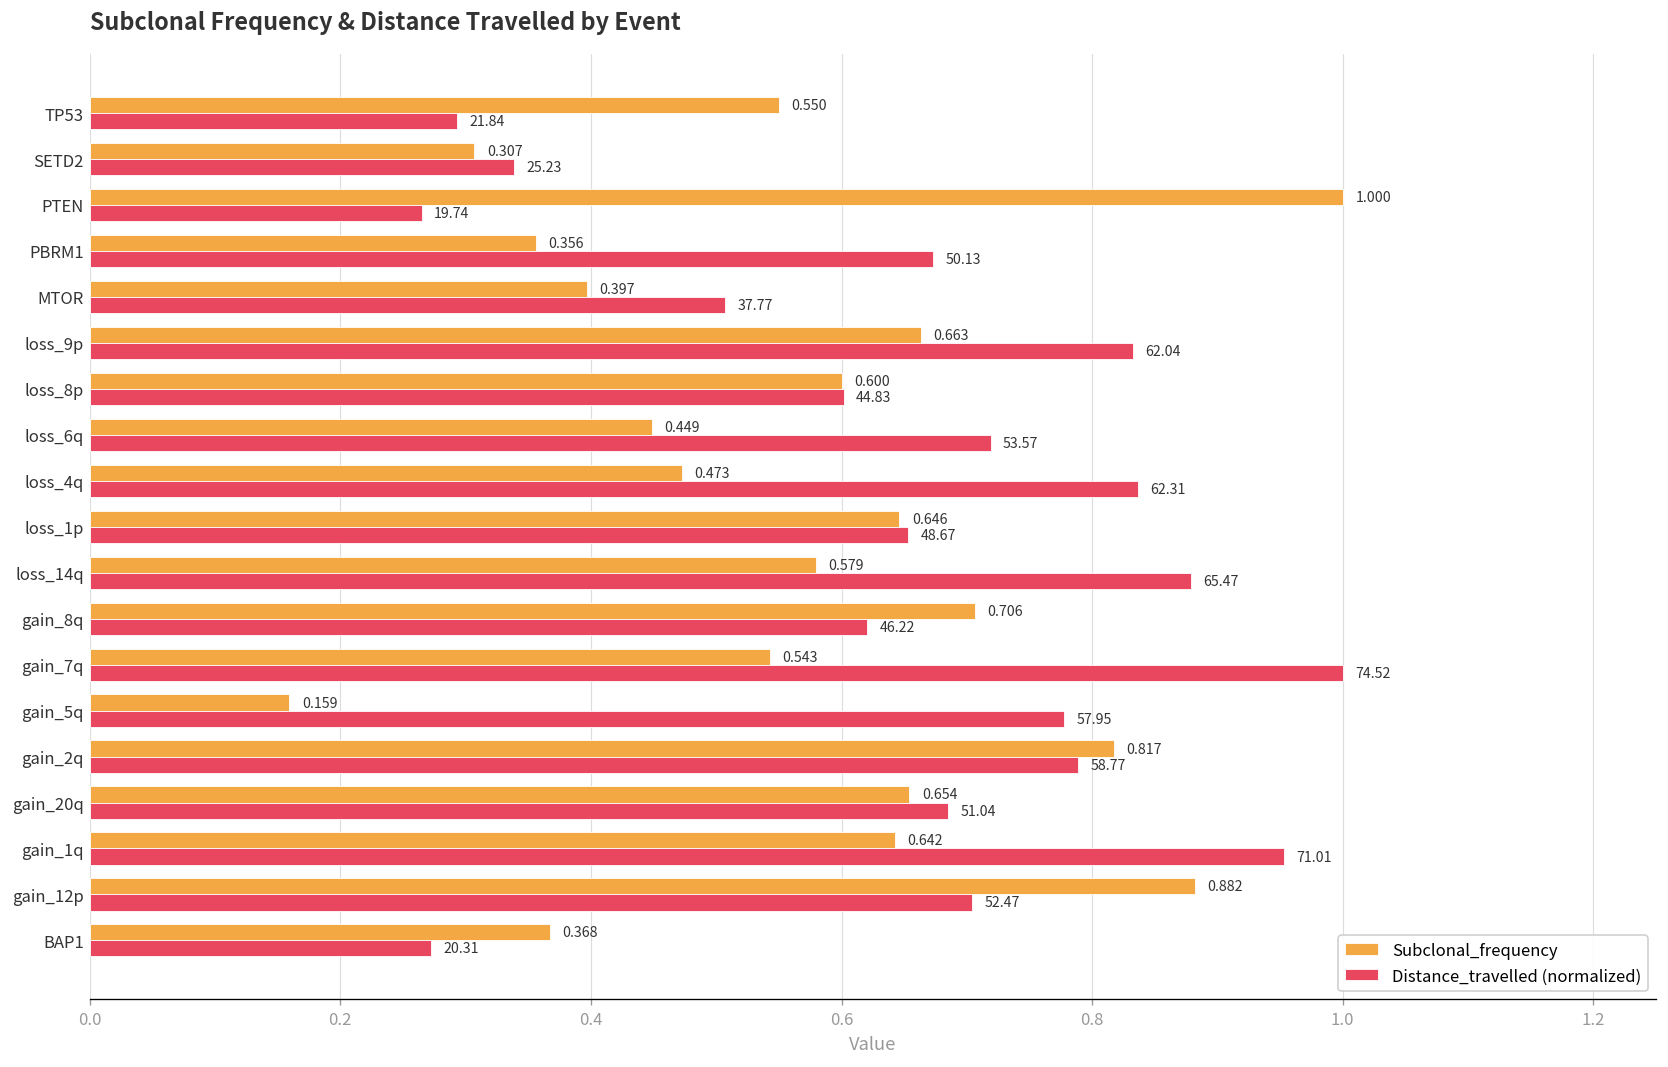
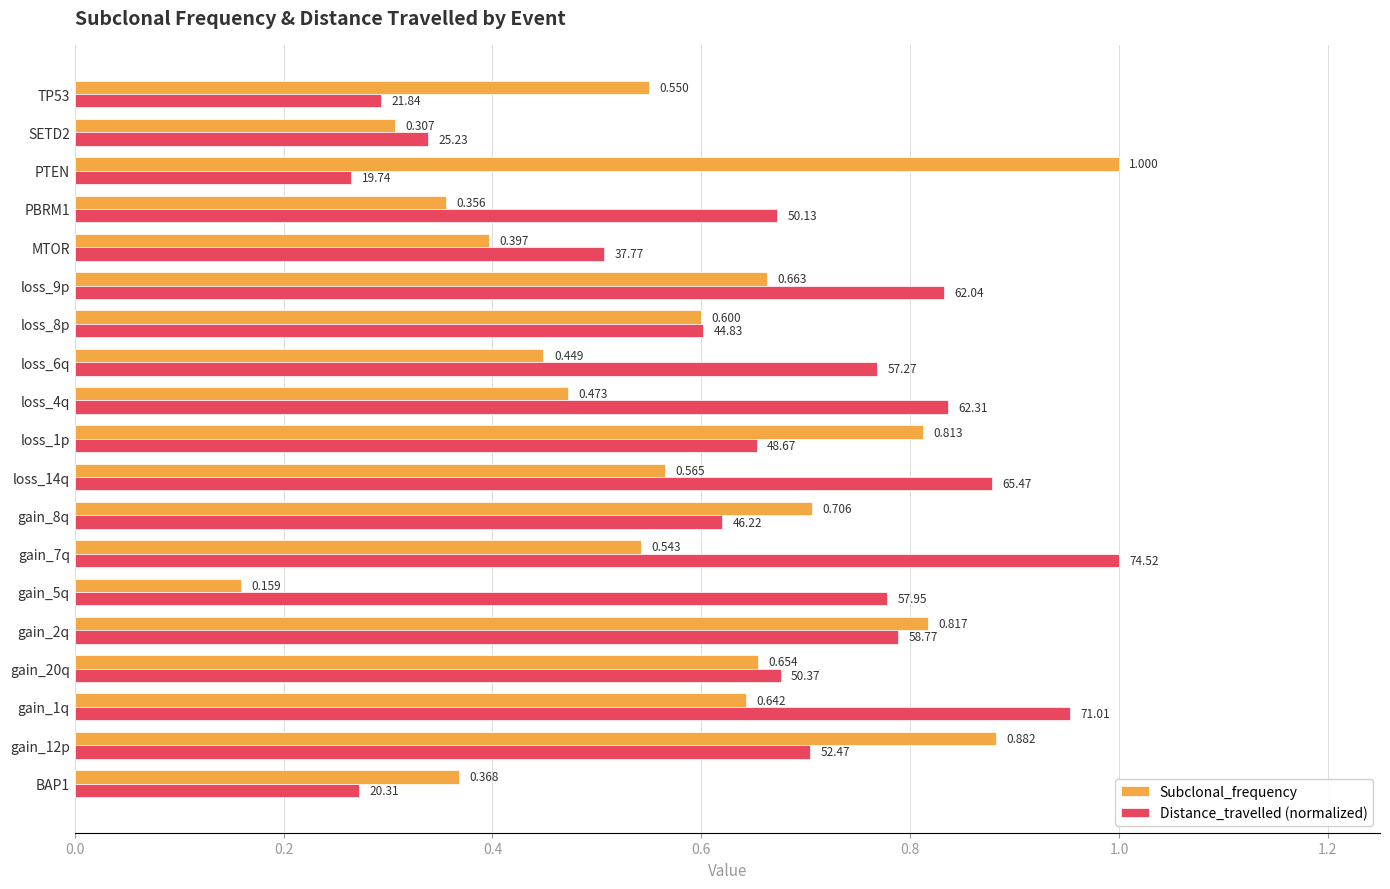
Distance_travelled (normalized), loss_6q: 53.57 -> 57.27
Subclonal_frequency, loss_1p: 0.646 -> 0.813
Subclonal_frequency, loss_14q: 0.579 -> 0.565
Distance_travelled (normalized), gain_20q: 51.04 -> 50.37
